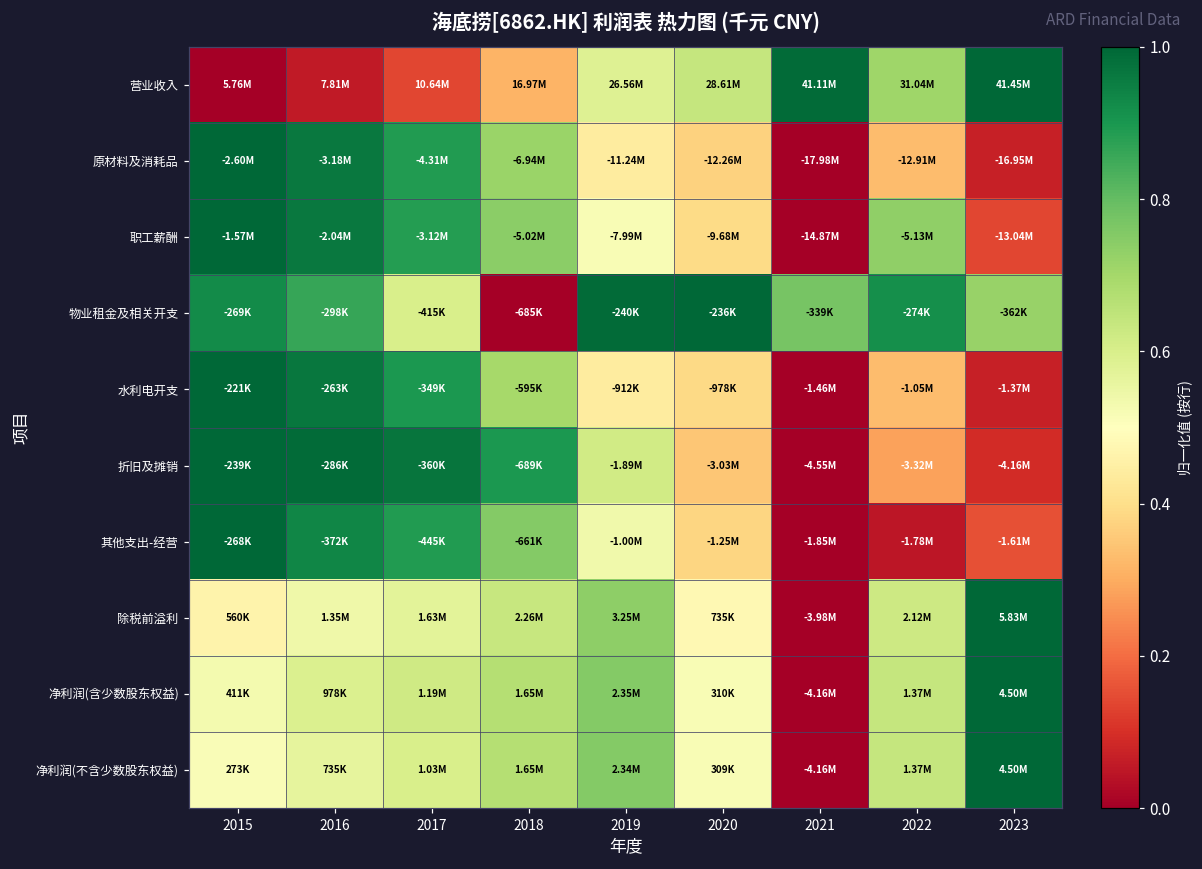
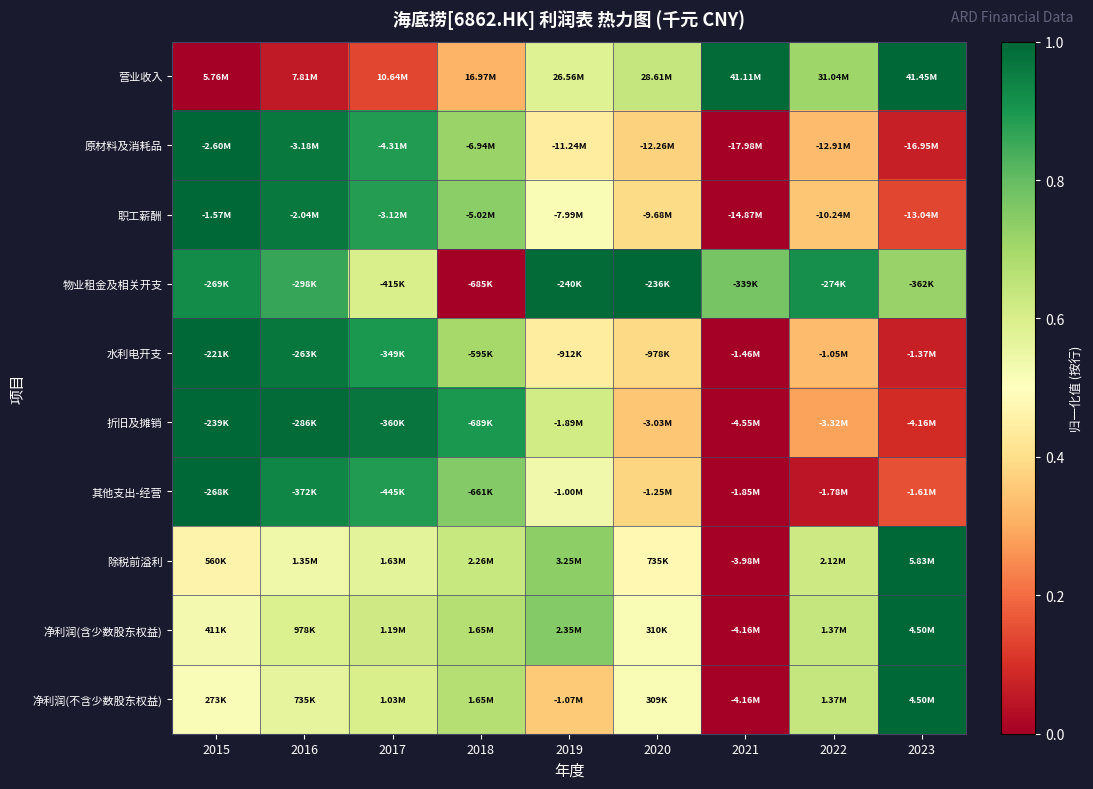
职工薪酬, 2022: -5.13M -> -10.24M
净利润(不含少数股东权益), 2019: 2.34M -> -1.07M
